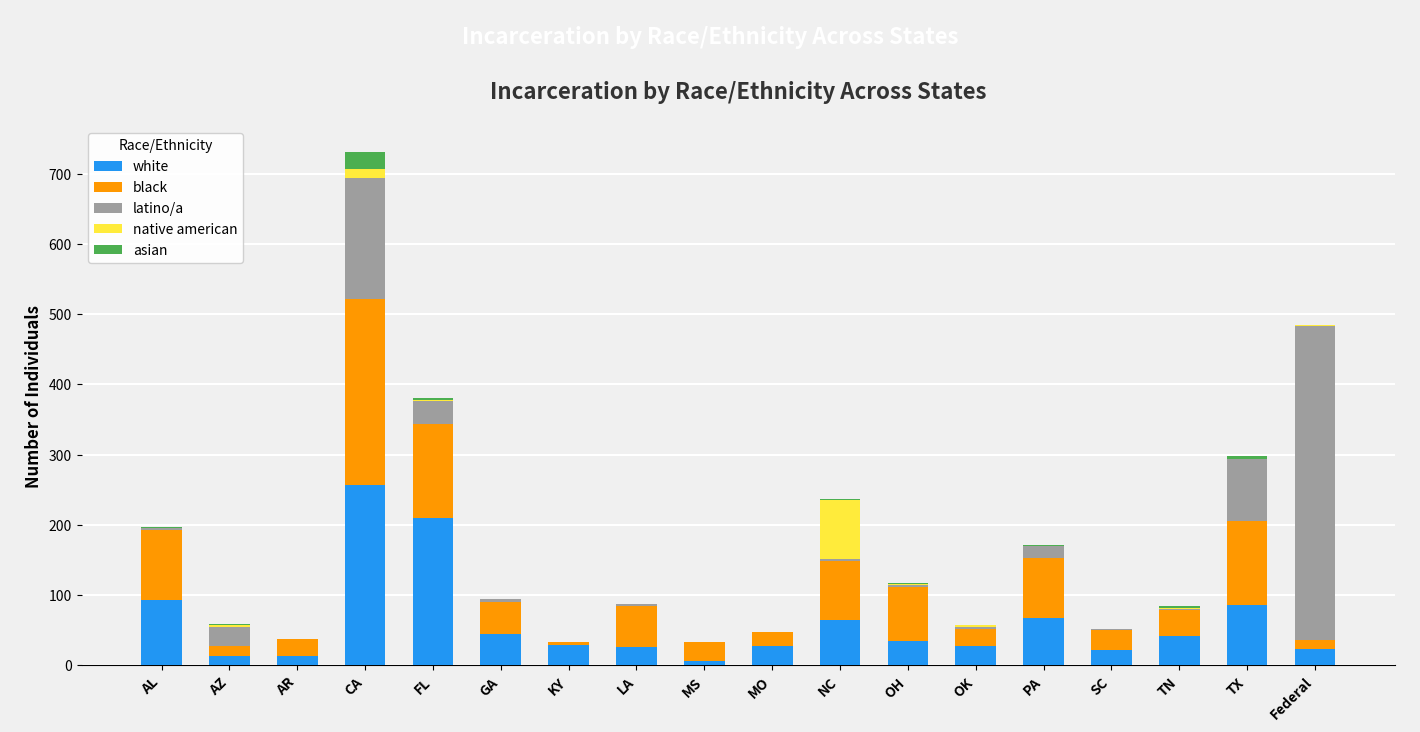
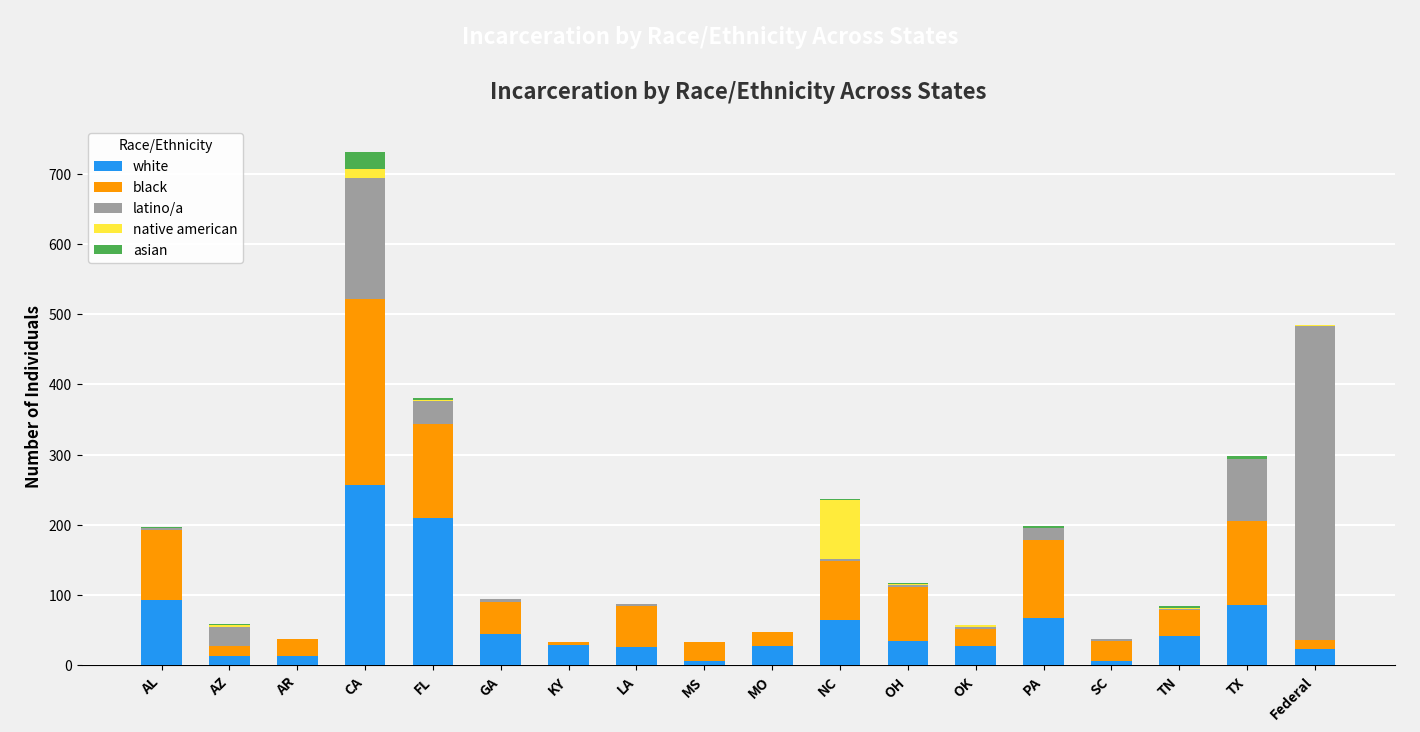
black, PA: 90 -> 110
white, SC: 20 -> 10
